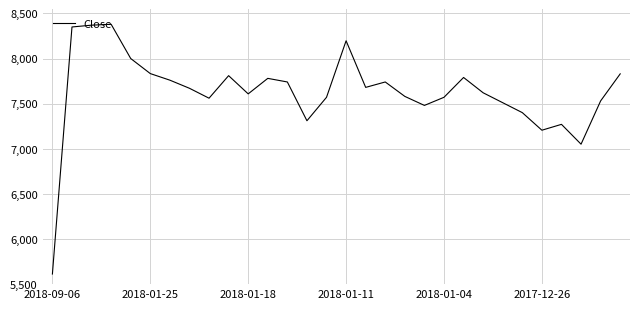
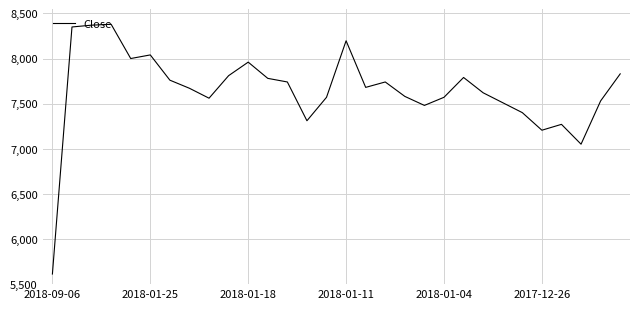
2018-01-25: 7,800 -> 8,000
2018-01-18: 7,600 -> 8,000
